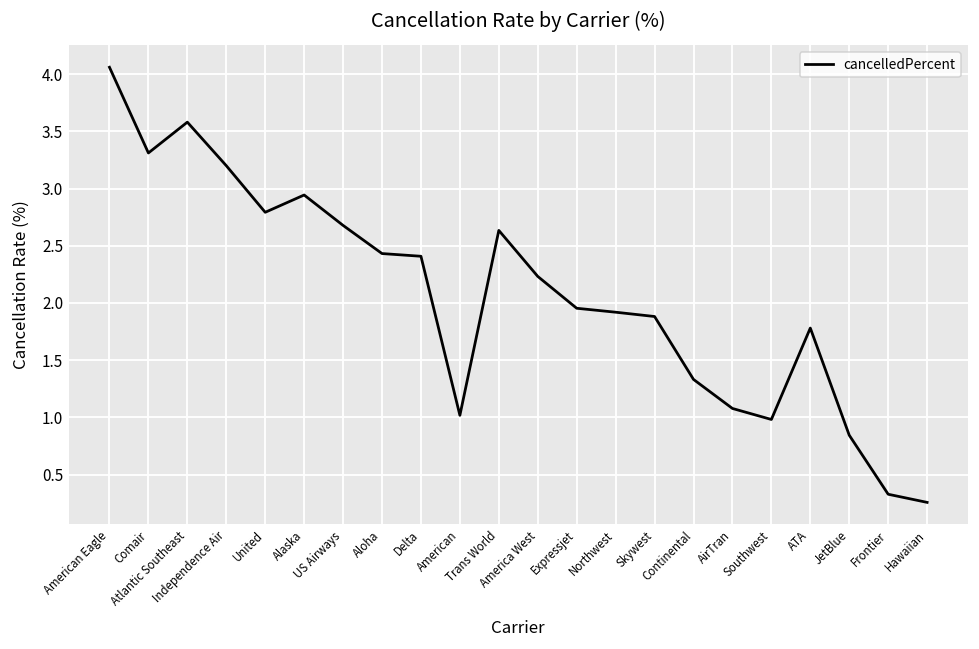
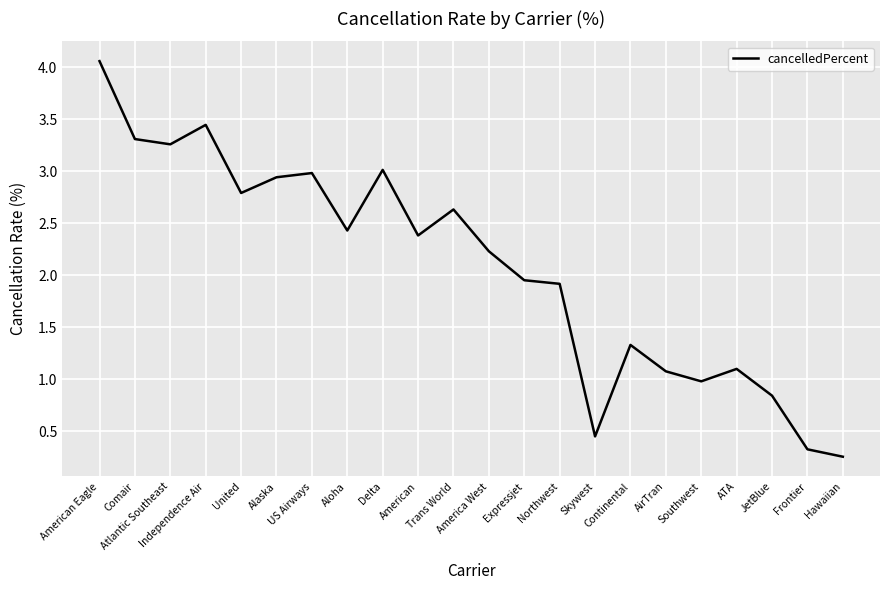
Atlantic Southeast: 3.58 -> 3.26
Independence Air: 3.20 -> 3.45
US Airways: 2.68 -> 2.98
Delta: 2.41 -> 3.01
American: 1.02 -> 2.38
Skywest: 1.88 -> 0.45
ATA: 1.78 -> 1.10
